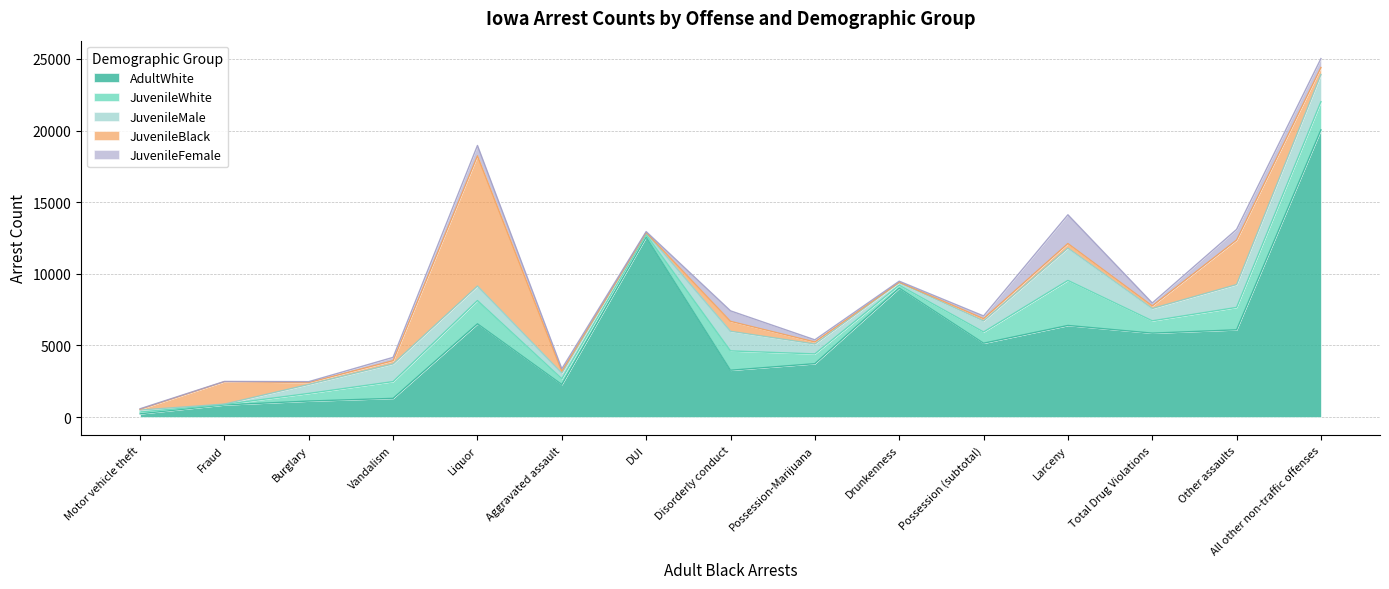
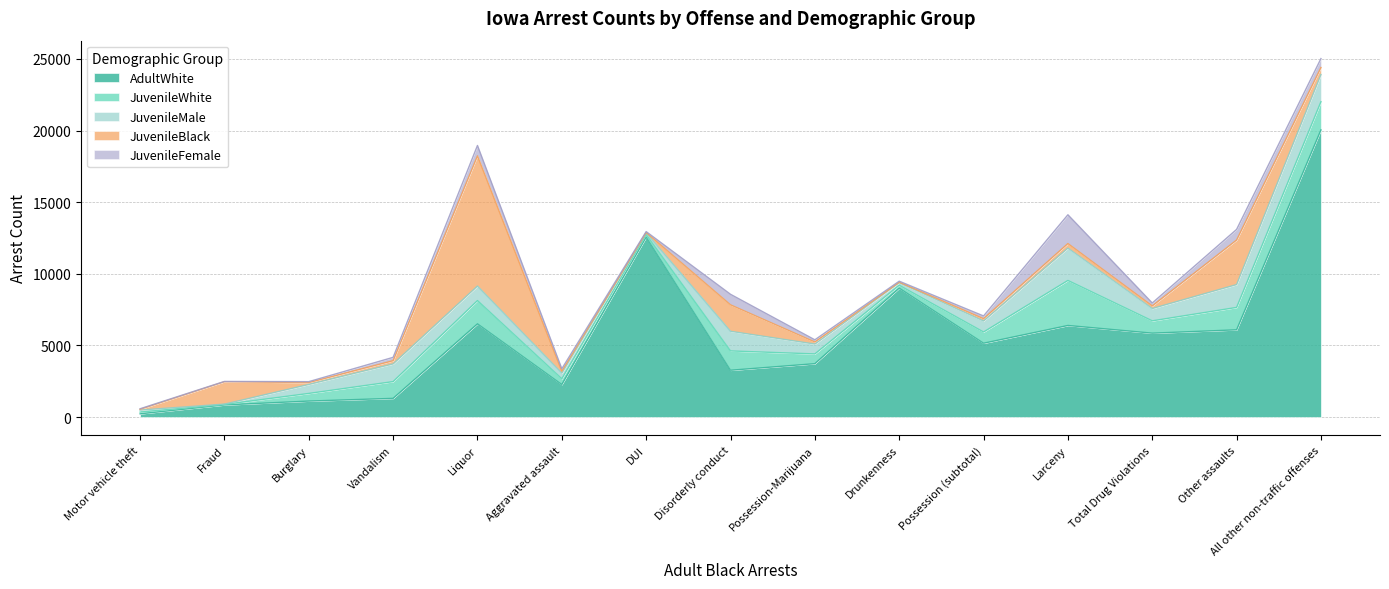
JuvenileBlack, Disorderly conduct: 700 -> 1800
